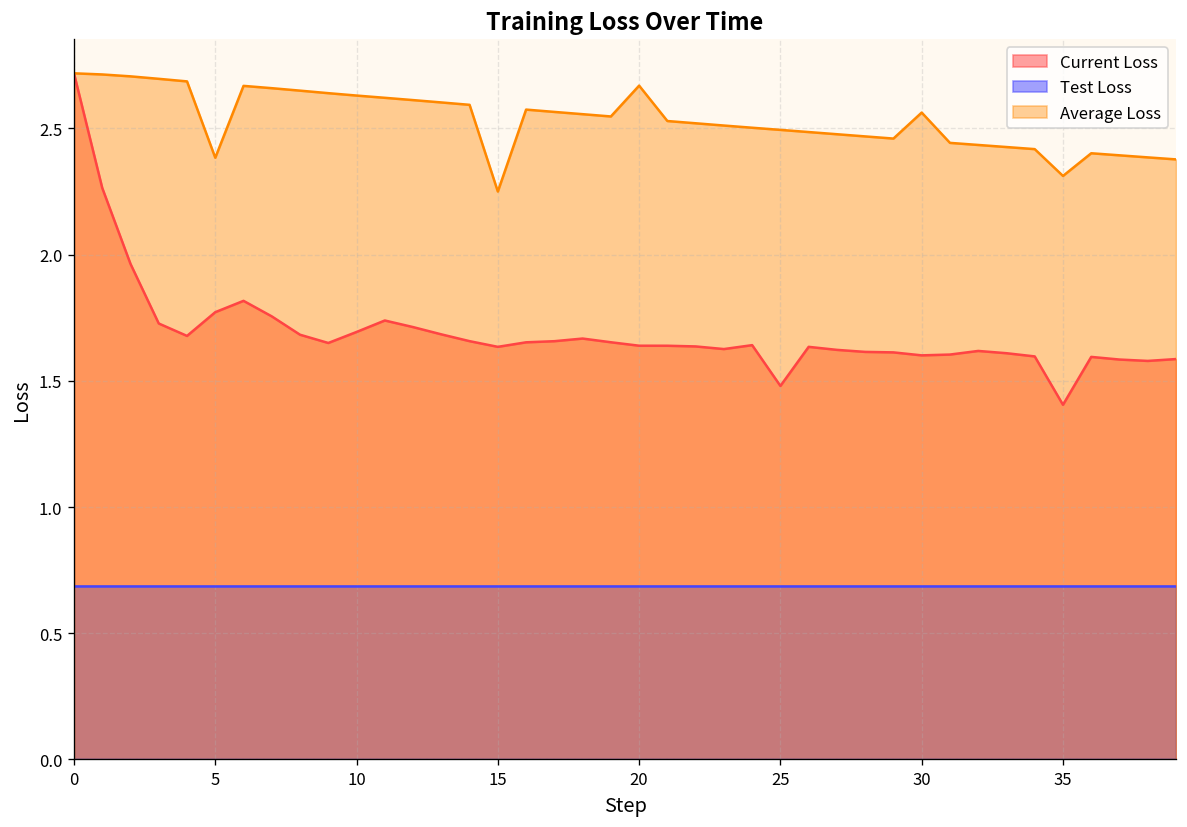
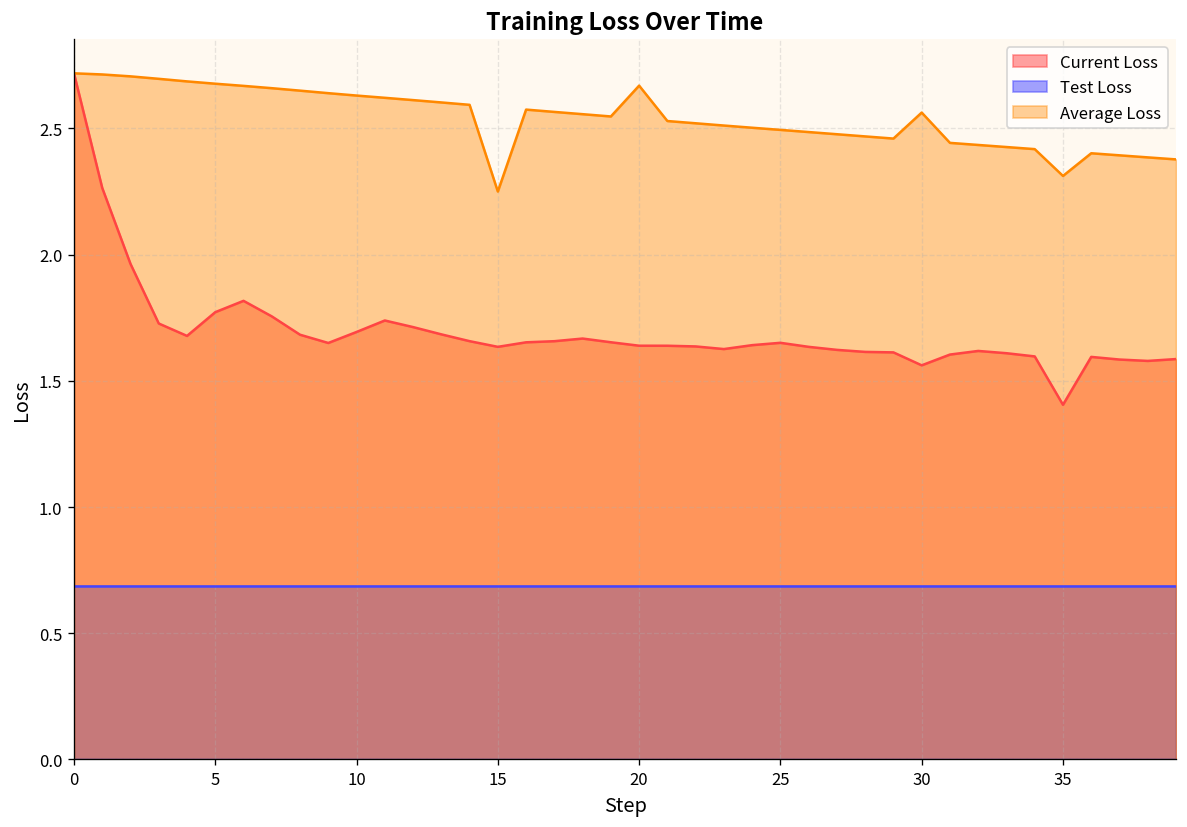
Average Loss, 5: 2.38 -> 2.68
Current Loss, 25: 1.48 -> 1.65
Current Loss, 30: 1.60 -> 1.56
